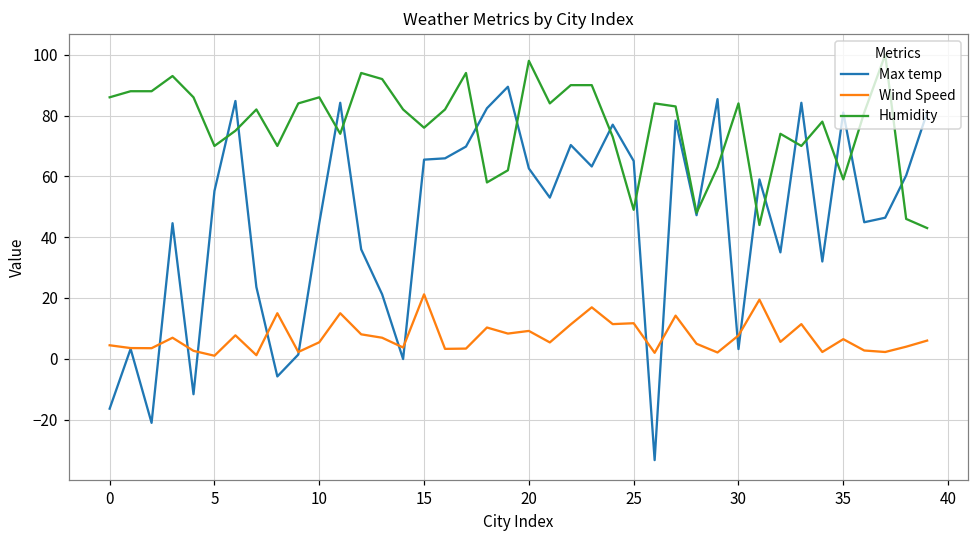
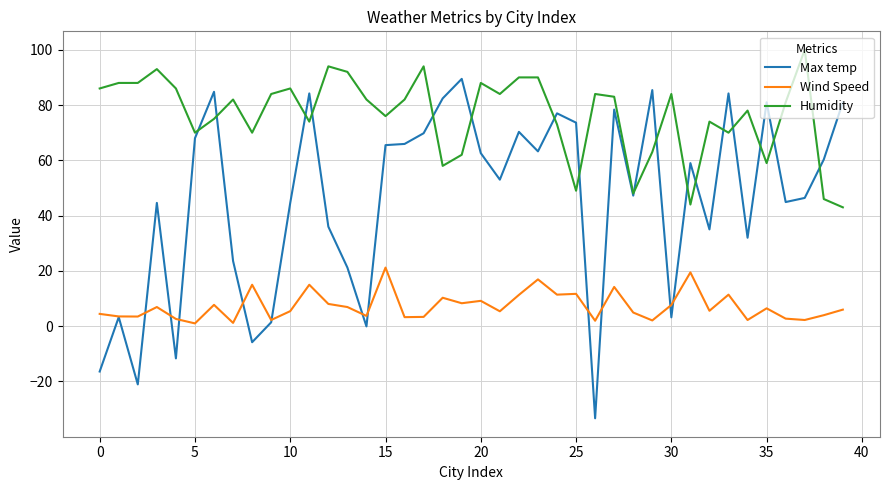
Max temp, 5: 55 -> 68
Humidity, 20: 98 -> 88
Max temp, 25: 65 -> 74
